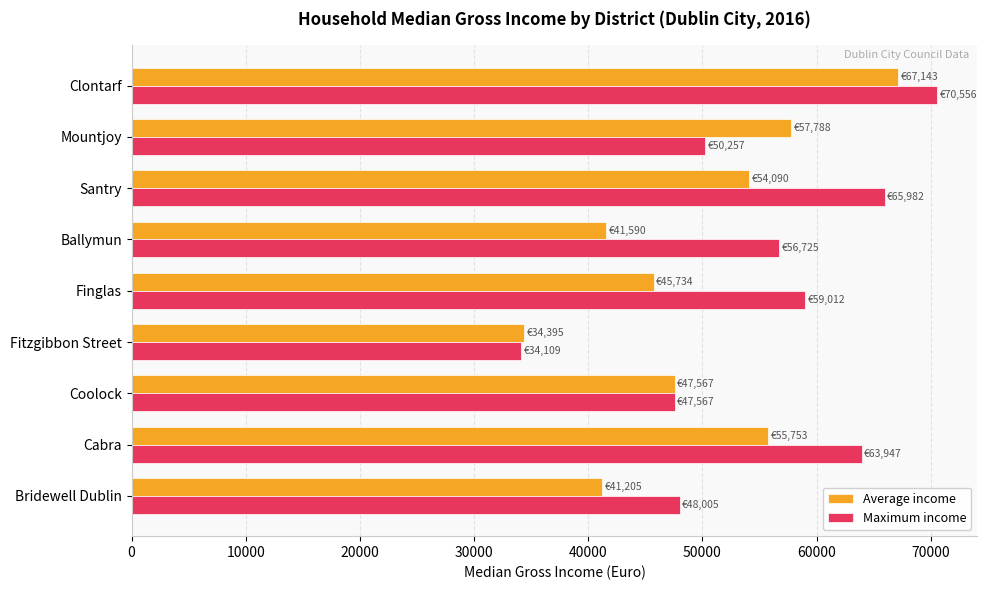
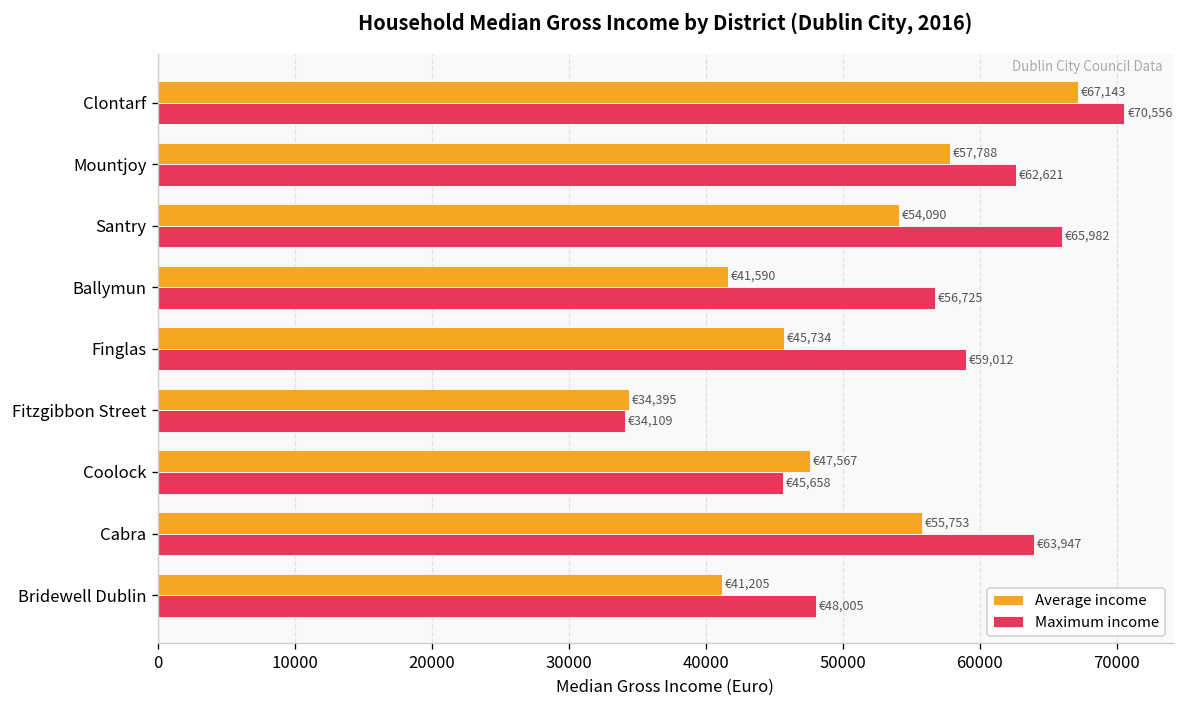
Maximum income, Mountjoy: €50,257 -> €62,621
Maximum income, Coolock: €47,567 -> €45,658
